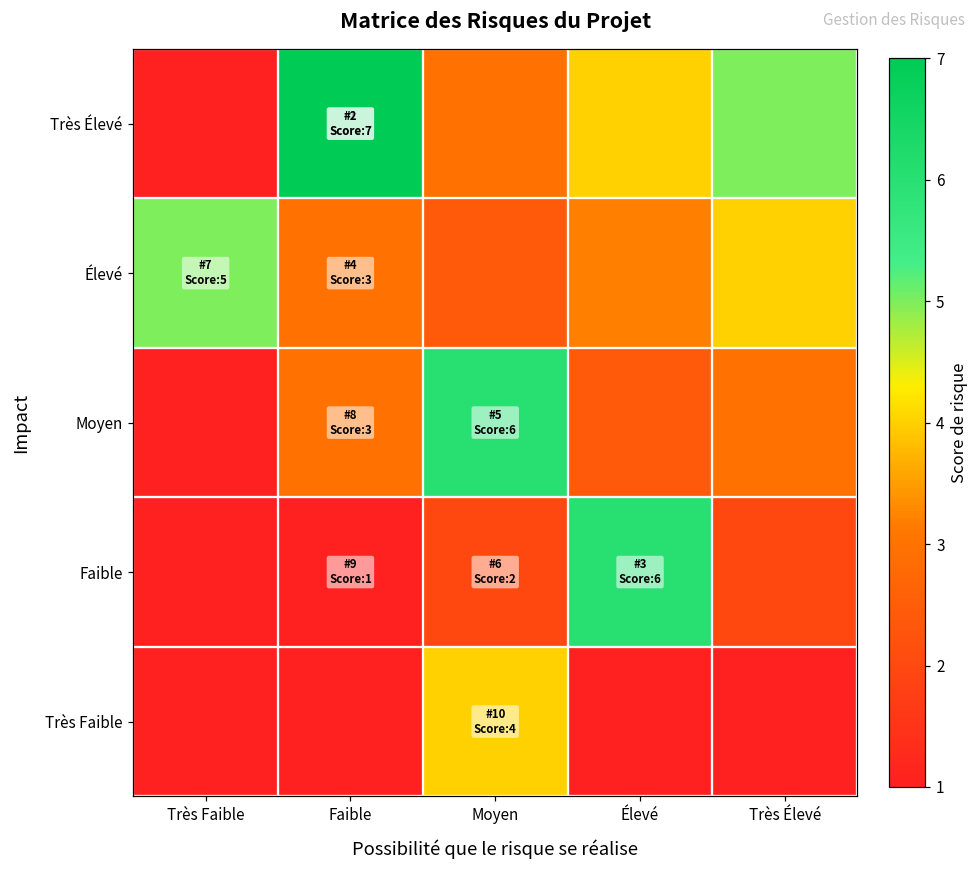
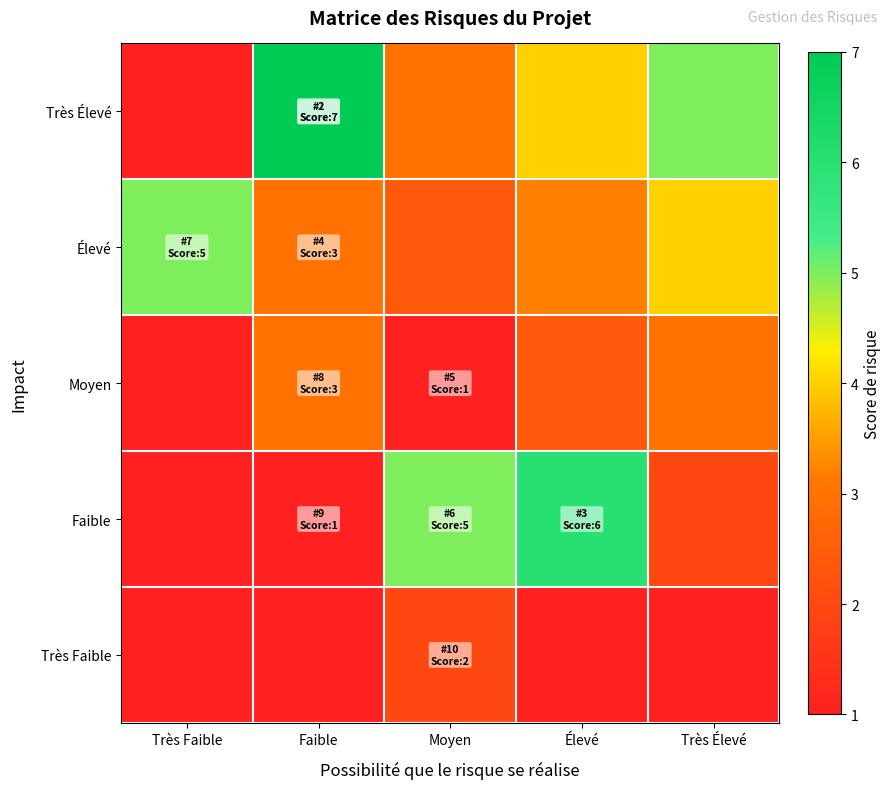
Moyen, Moyen: 6 -> 1
Faible, Moyen: 2 -> 5
Très Faible, Moyen: 4 -> 2
